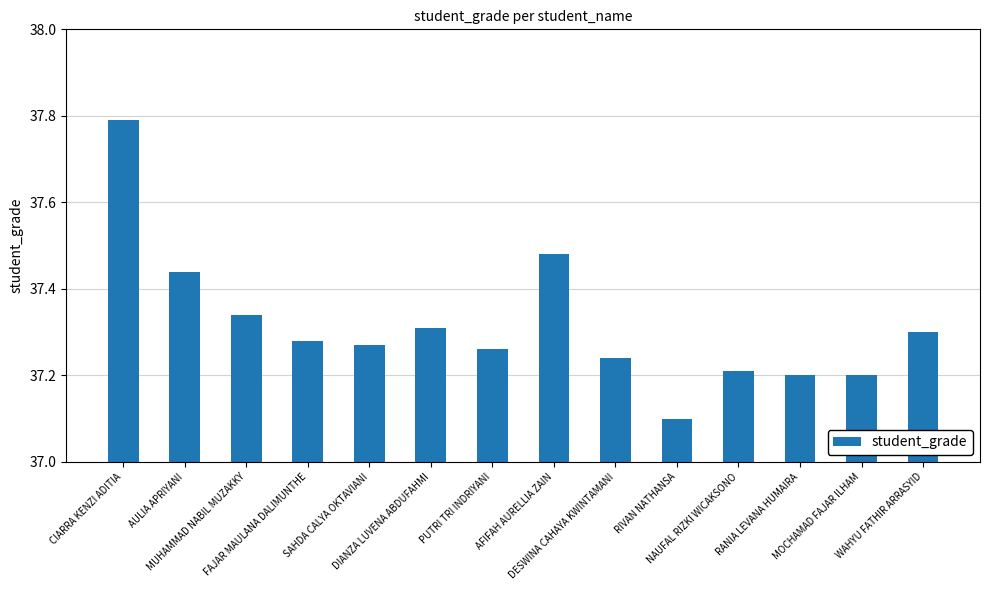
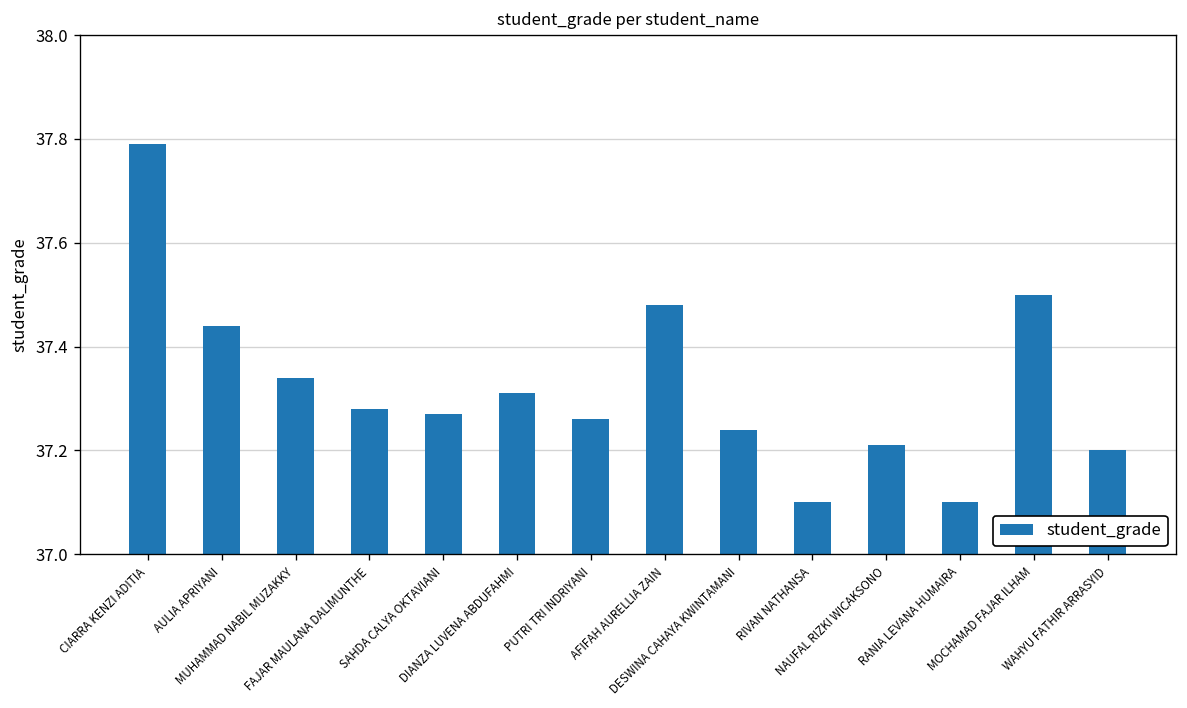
RANIA LEVANA HUMAIRA: 37.2 -> 37.1
MOCHAMAD FAJAR ILHAM: 37.2 -> 37.5
WAHYU FATHIR ARRASYID: 37.3 -> 37.2
